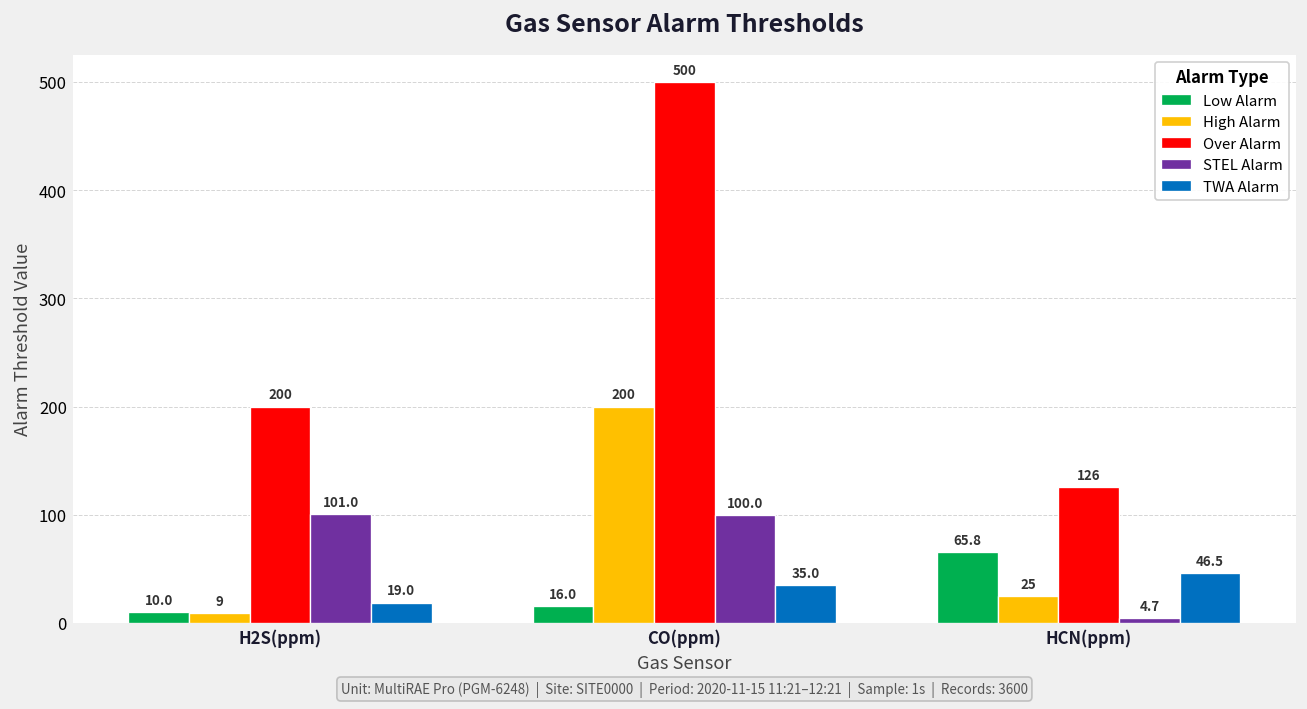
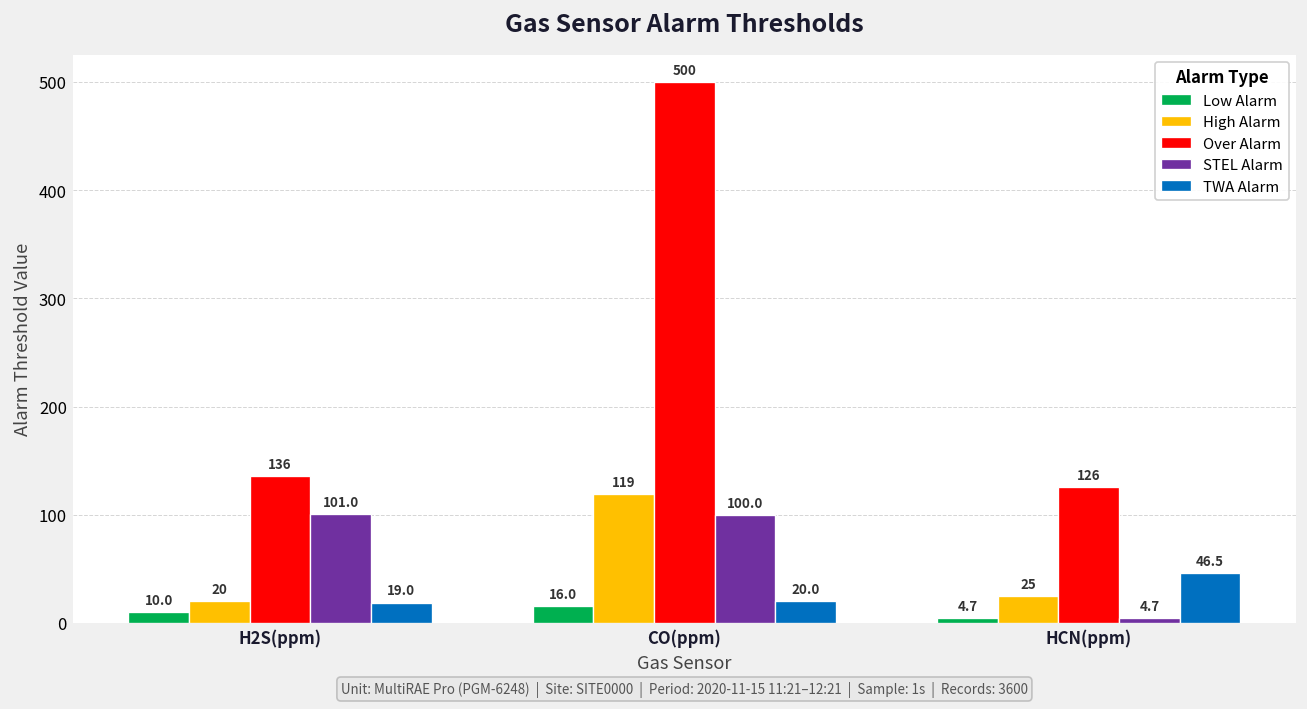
High Alarm, H2S(ppm): 9 -> 20
Over Alarm, H2S(ppm): 200 -> 136
High Alarm, CO(ppm): 200 -> 119
TWA Alarm, CO(ppm): 35.0 -> 20.0
Low Alarm, HCN(ppm): 65.8 -> 4.7
